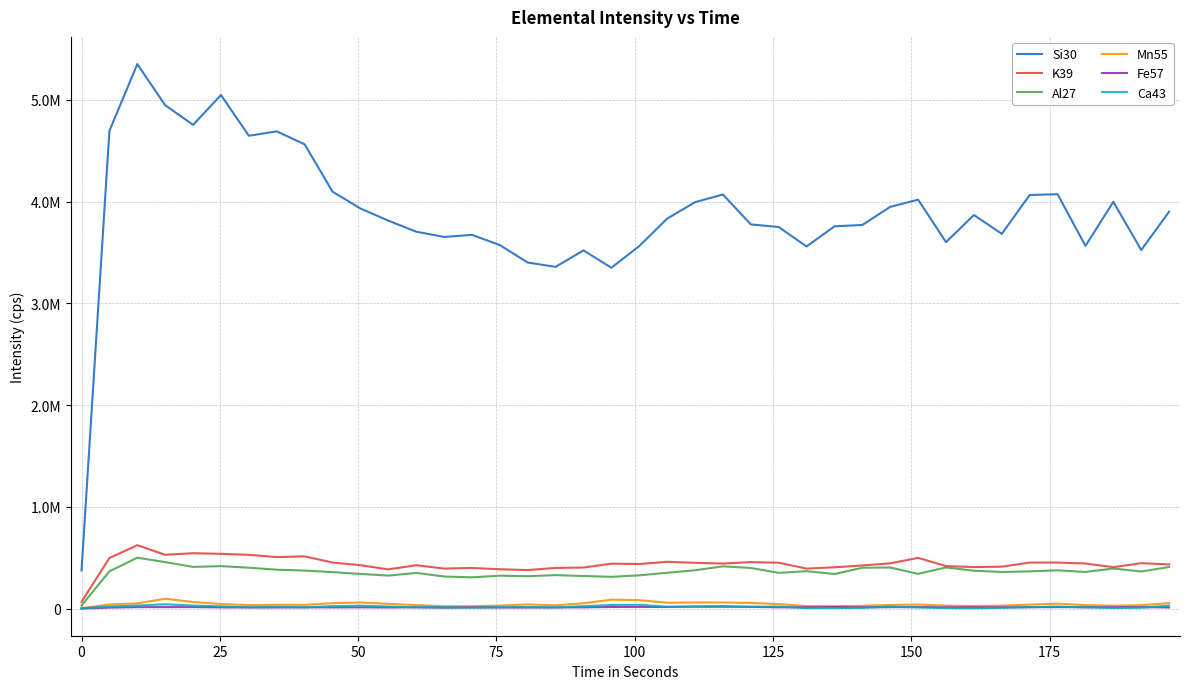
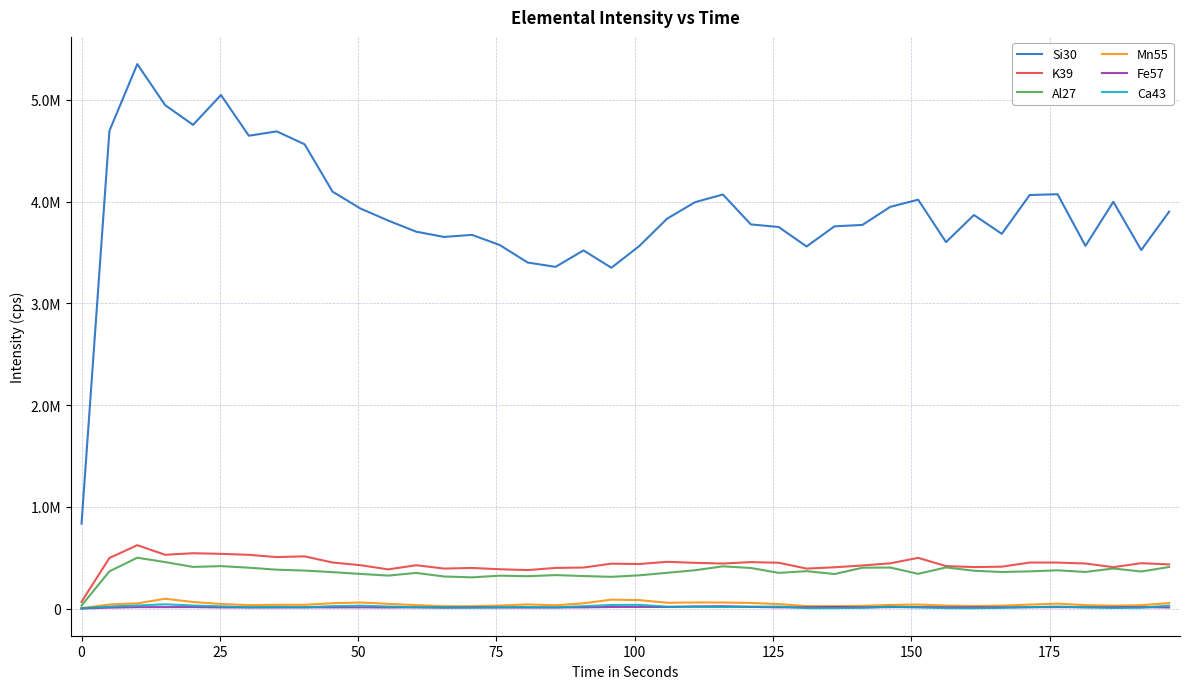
Si30, 0: 380000 -> 840000
